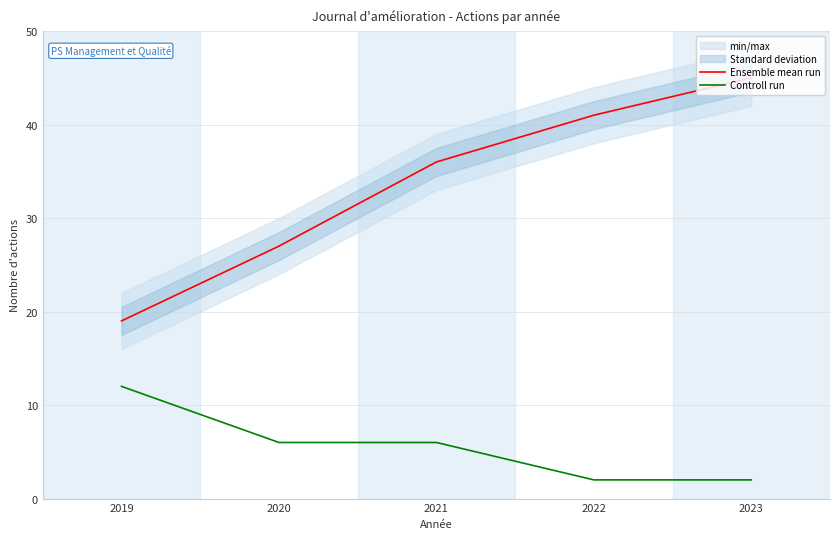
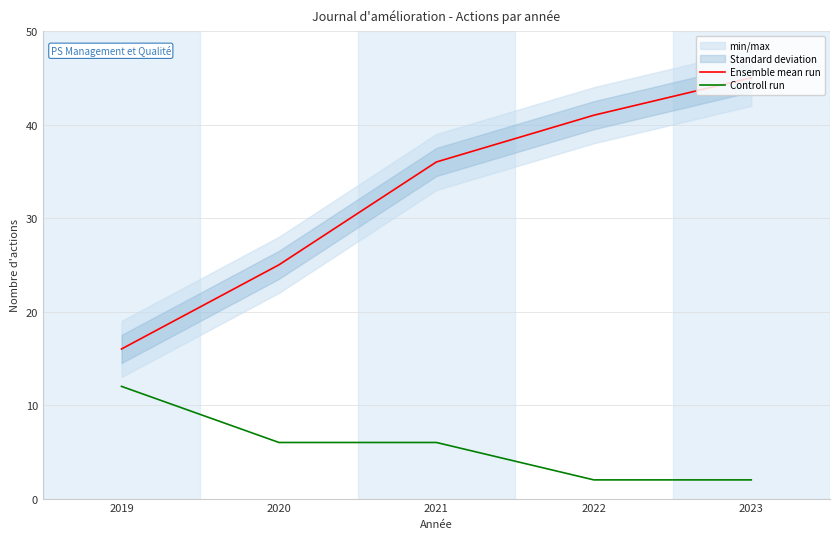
Ensemble mean run, 2019: 19 -> 16
Ensemble mean run, 2020: 27 -> 25
